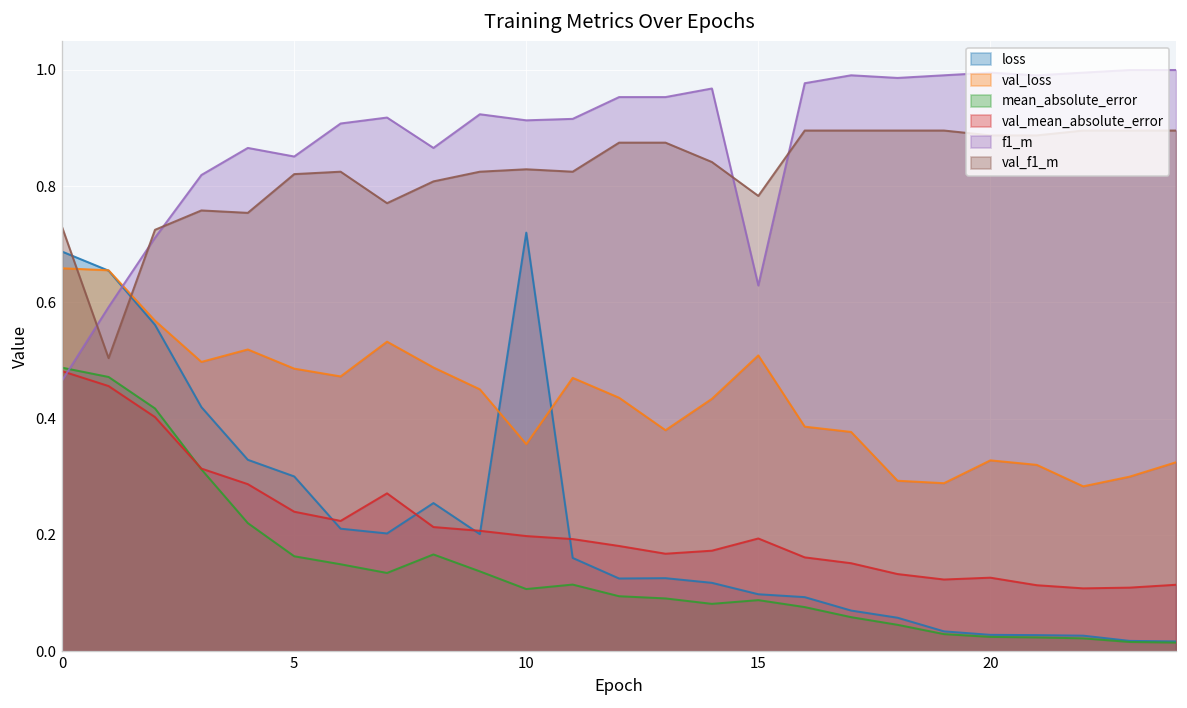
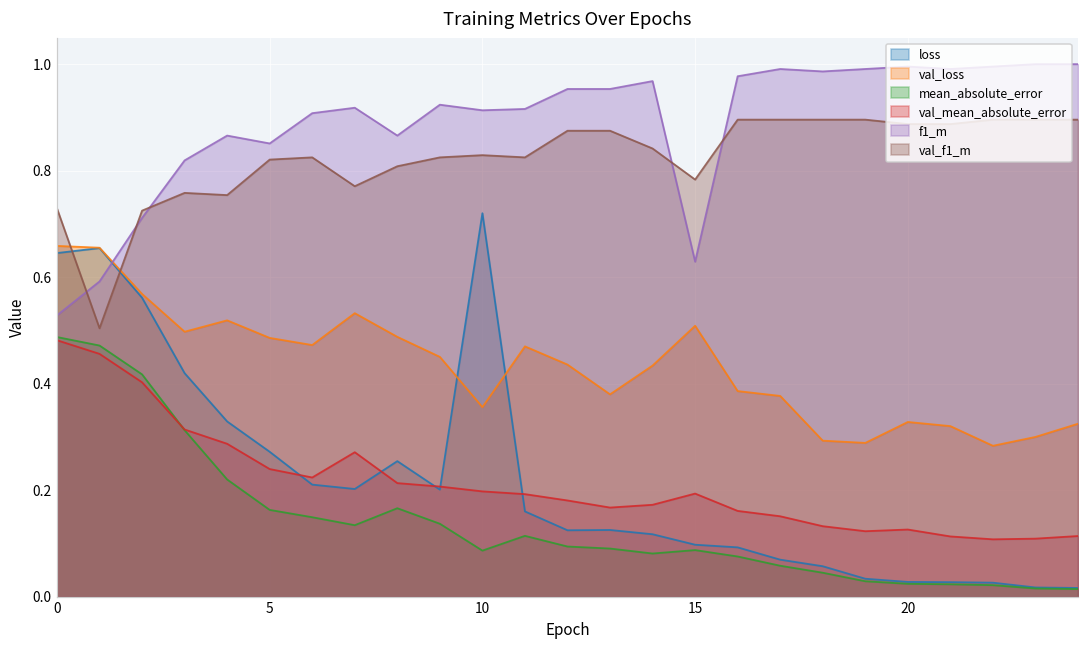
loss, 0: 0.69 -> 0.65
f1_m, 0: 0.47 -> 0.53
loss, 5: 0.30 -> 0.27
mean_absolute_error, 10: 0.11 -> 0.09
